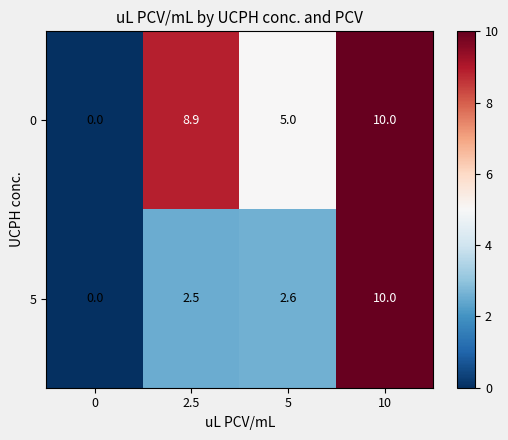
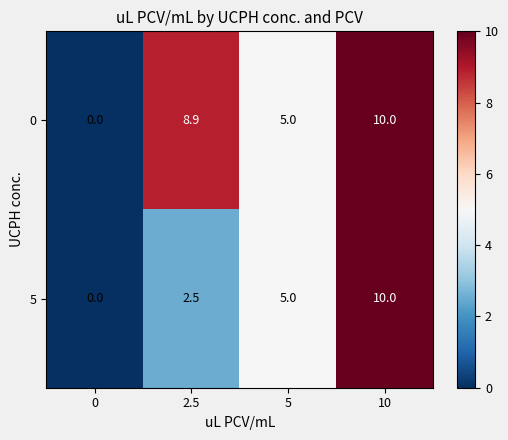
5, 5: 2.6 -> 5.0
